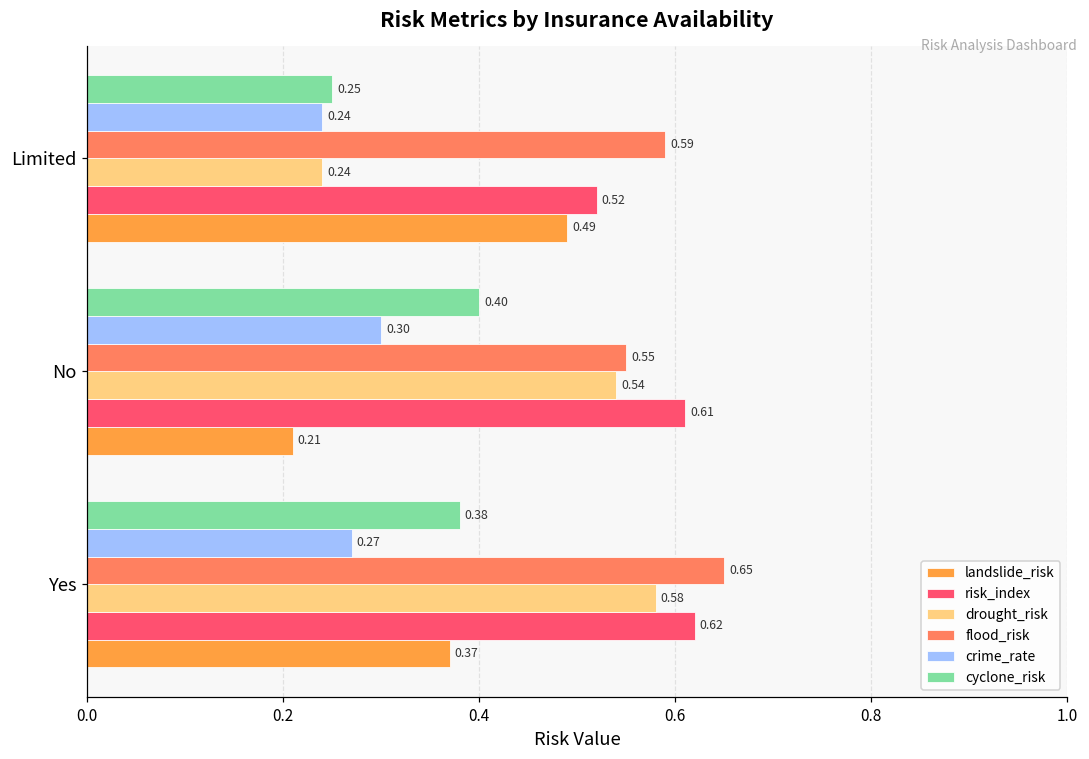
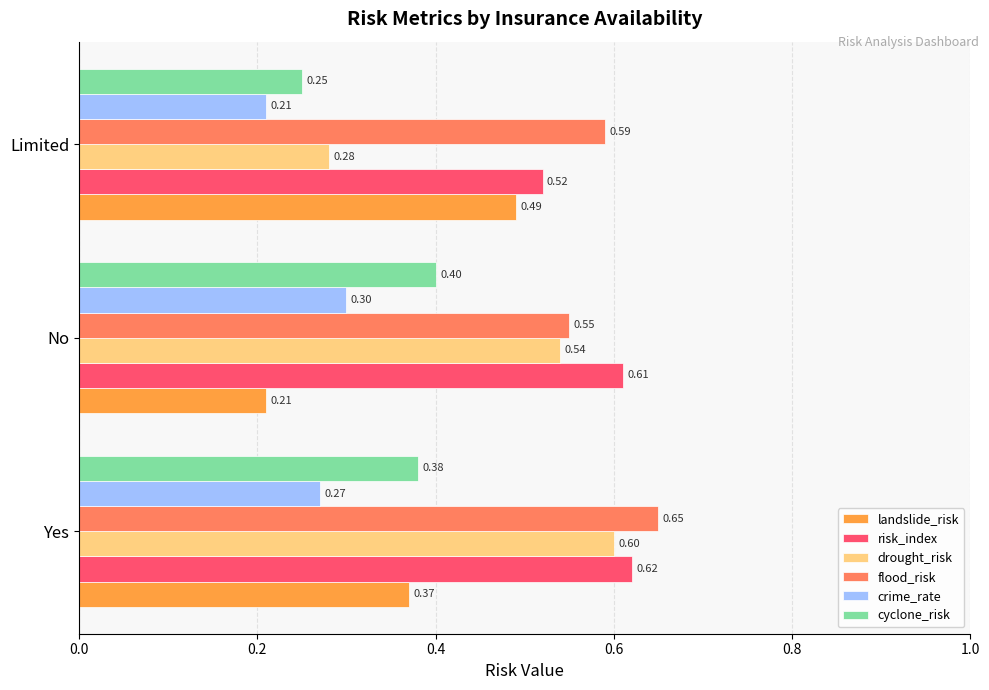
crime_rate, Limited: 0.24 -> 0.21
drought_risk, Limited: 0.24 -> 0.28
drought_risk, Yes: 0.58 -> 0.60
